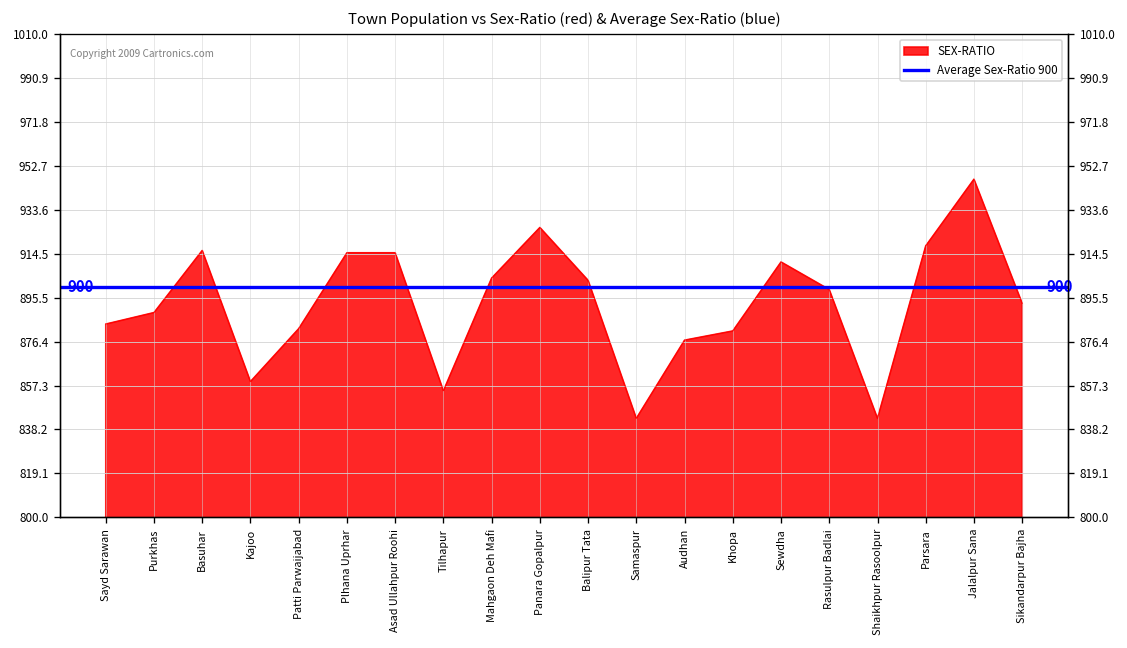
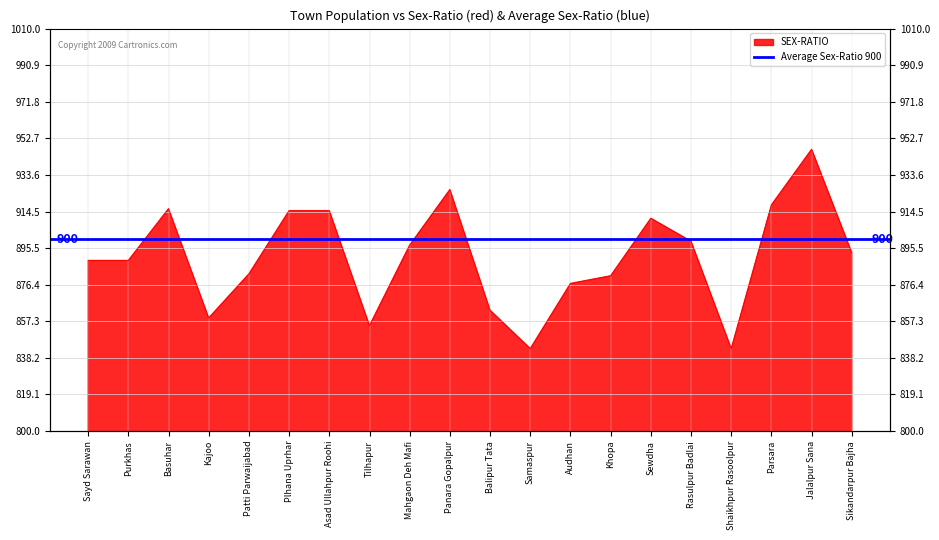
Sayd Sarawan: 884 -> 889
Mahgaon Deh Mafi: 904 -> 897
Balipur Tata: 903 -> 863
